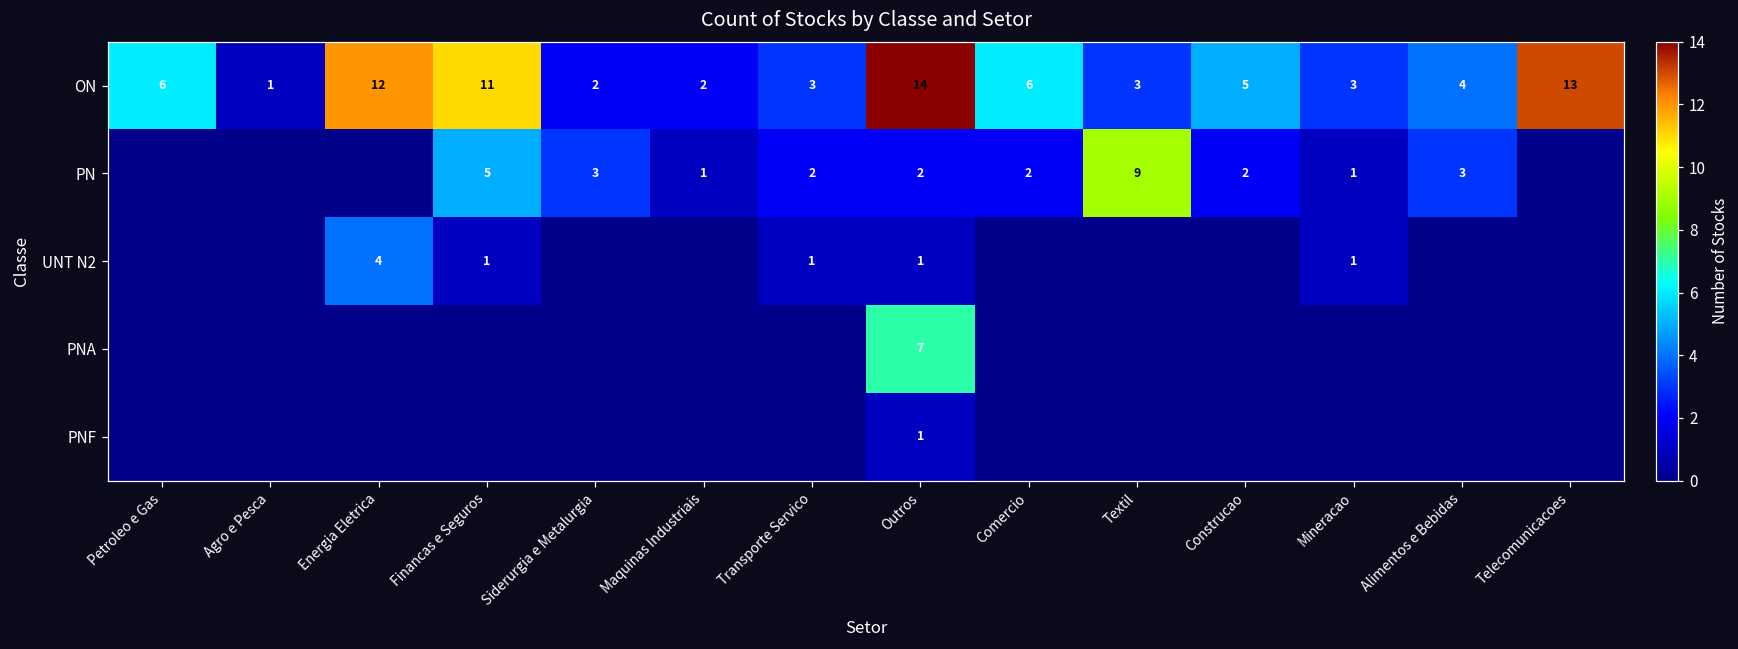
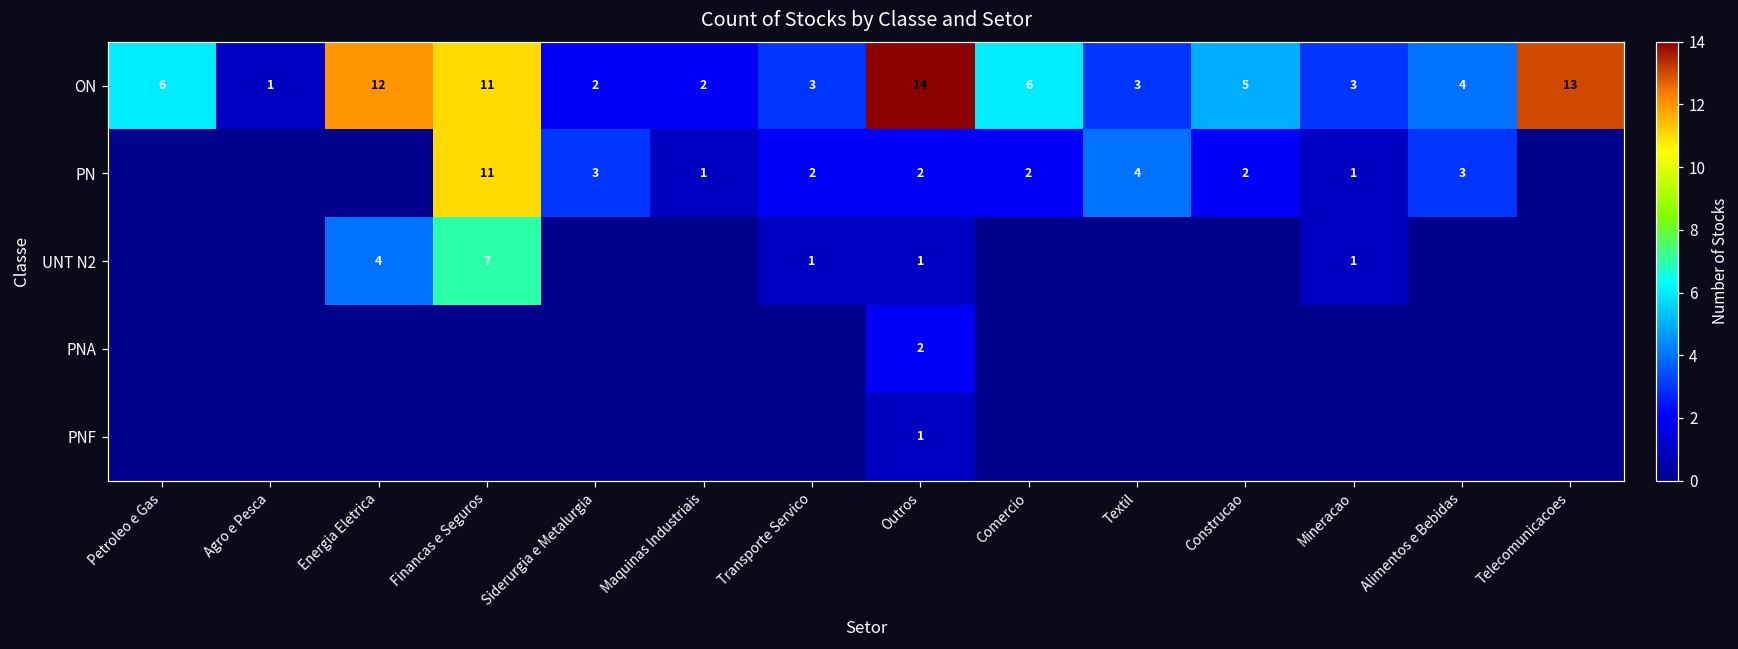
PN, Financas e Seguros: 5 -> 11
PN, Textil: 9 -> 4
UNT N2, Financas e Seguros: 1 -> 7
PNA, Outros: 7 -> 2
